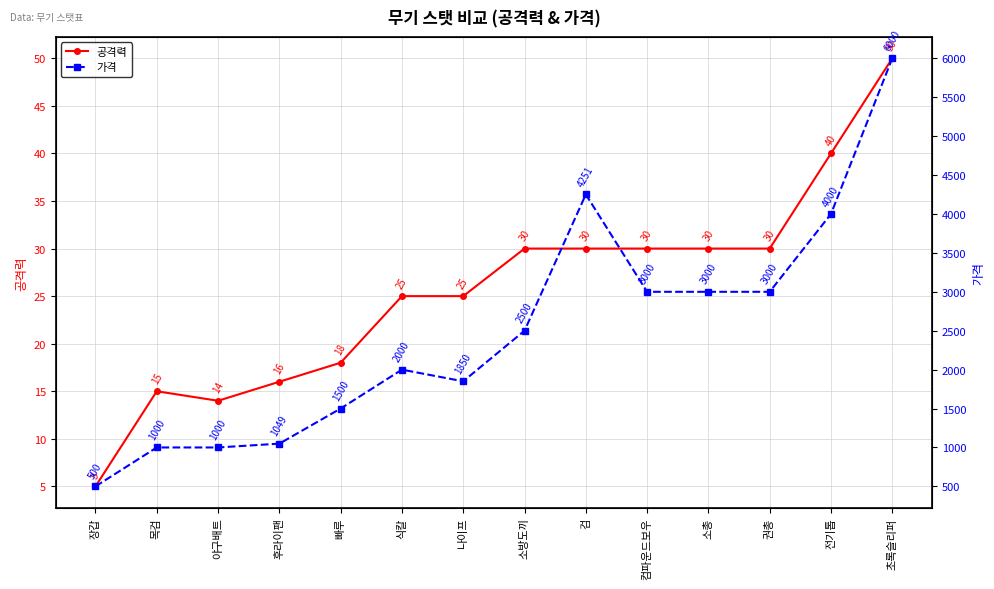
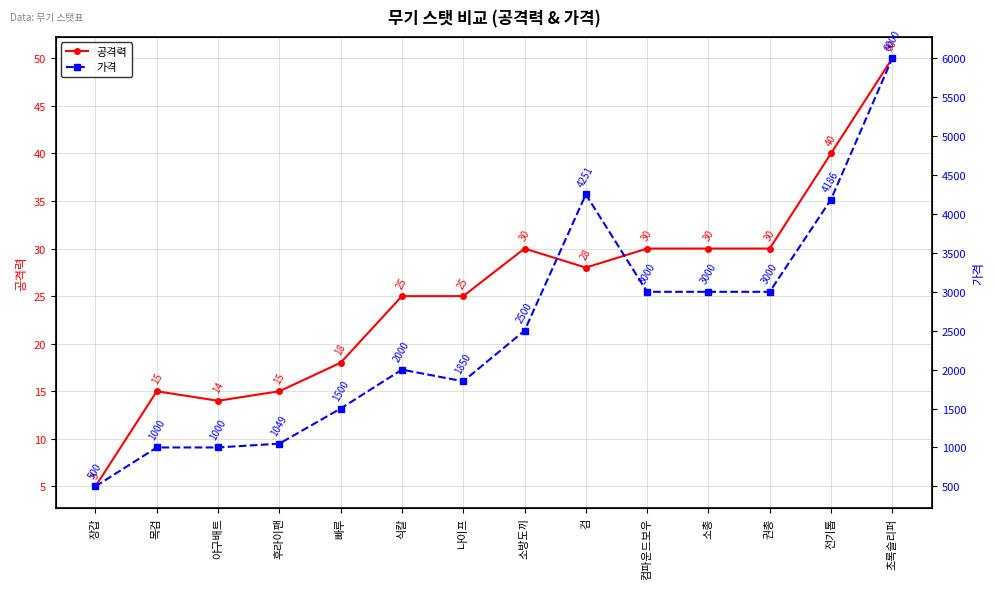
공격력, 후라이팬: 16 -> 15
공격력, 검: 30 -> 28
가격, 전기톱: 4000 -> 4186
